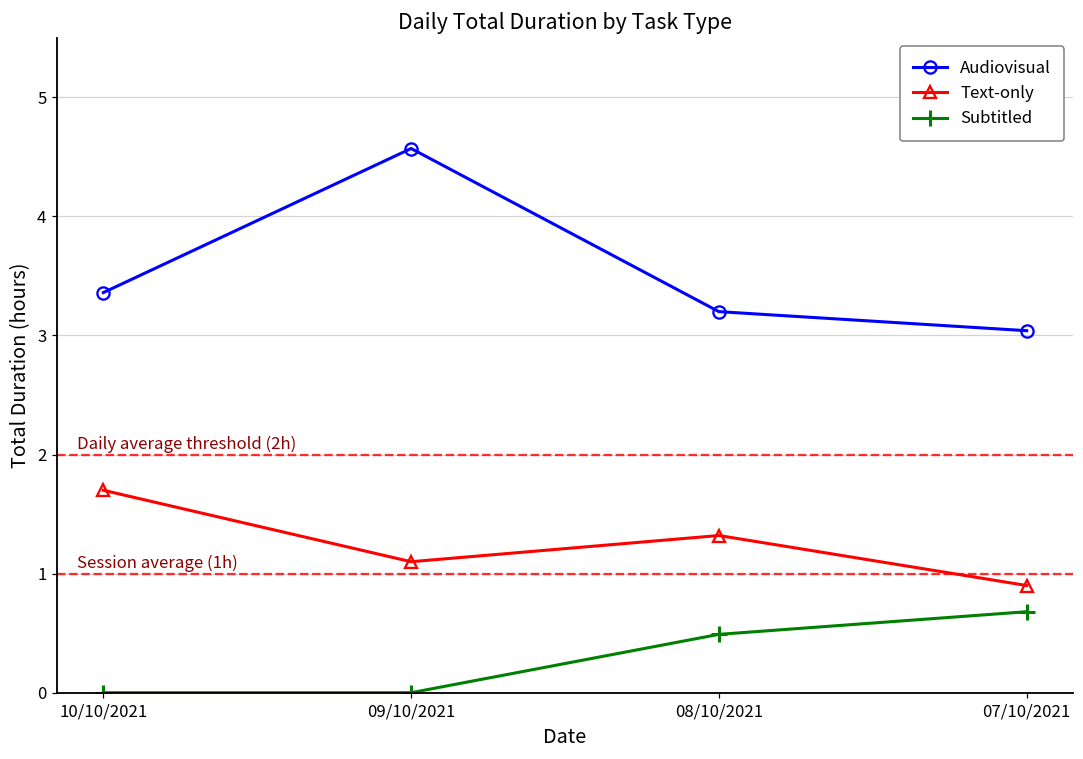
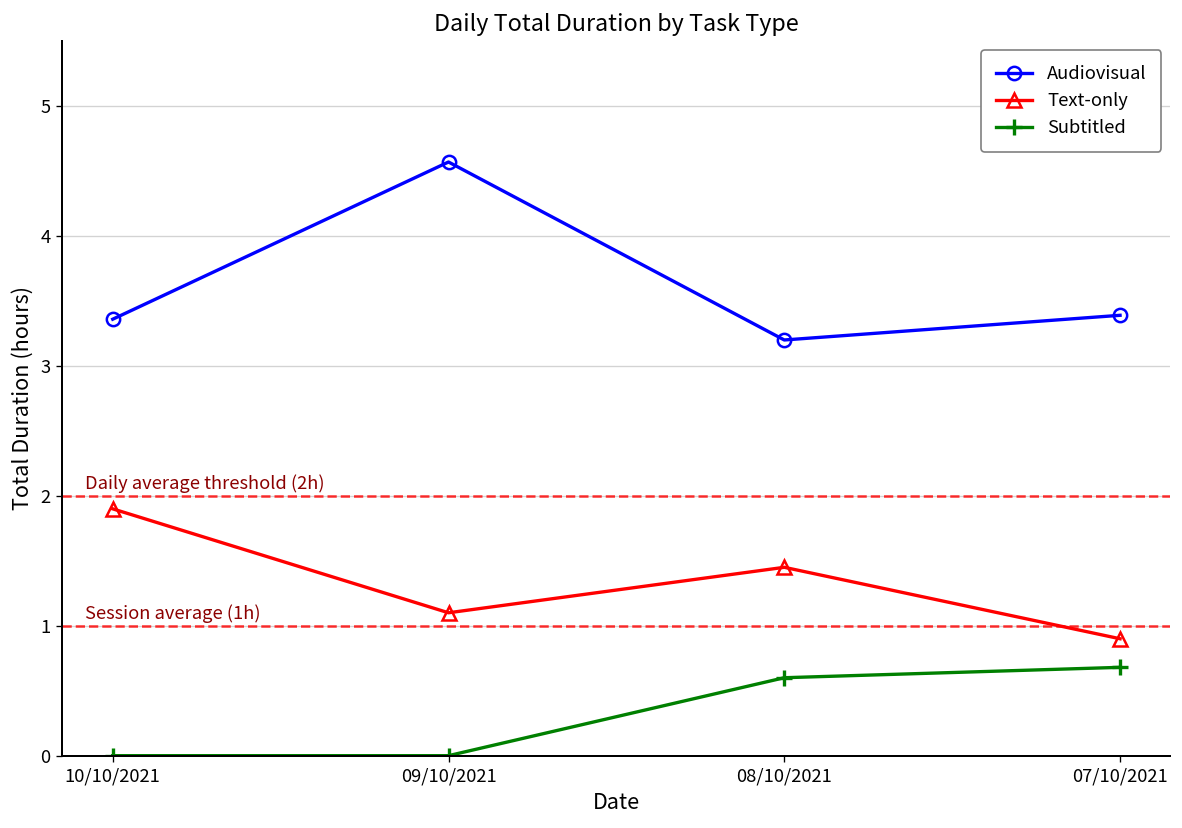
Text-only, 10/10/2021: 1.7 -> 1.9
Text-only, 08/10/2021: 1.32 -> 1.45
Subtitled, 08/10/2021: 0.49 -> 0.60
Audiovisual, 07/10/2021: 3.04 -> 3.39
